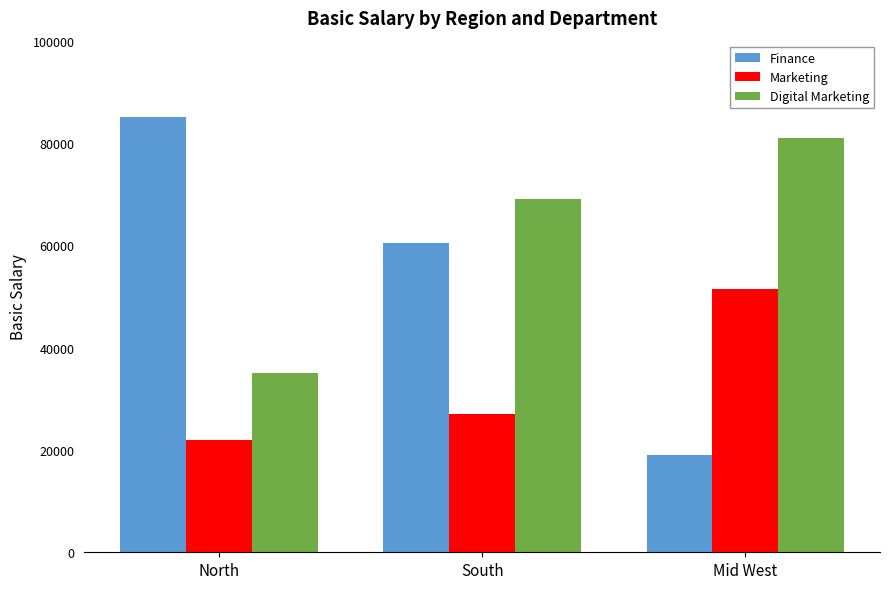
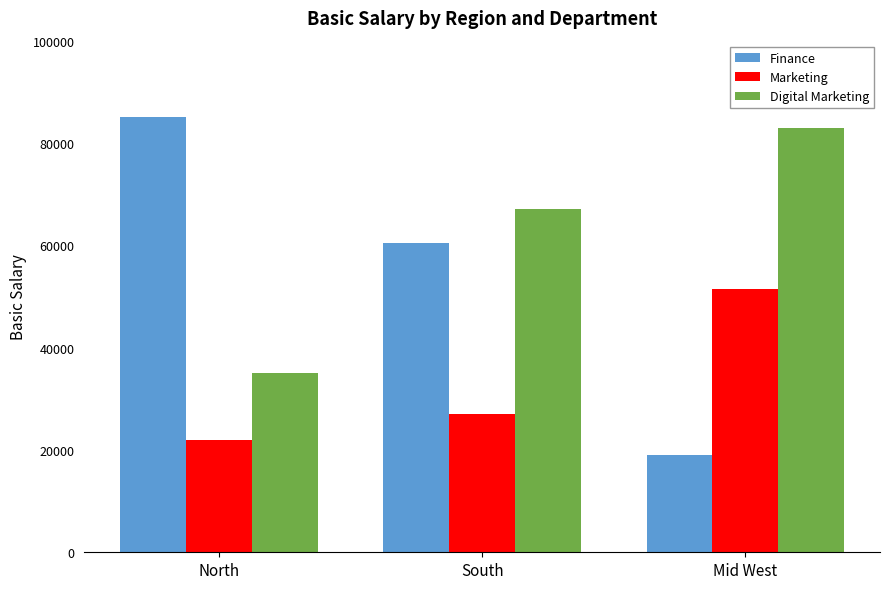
Digital Marketing, South: 69000 -> 67000
Digital Marketing, Mid West: 81000 -> 83000
